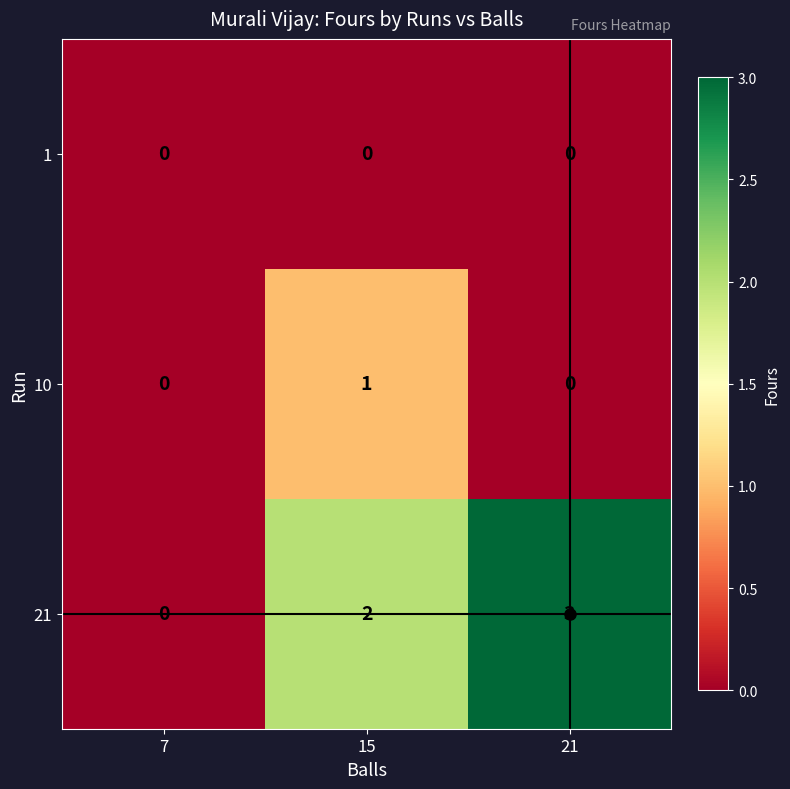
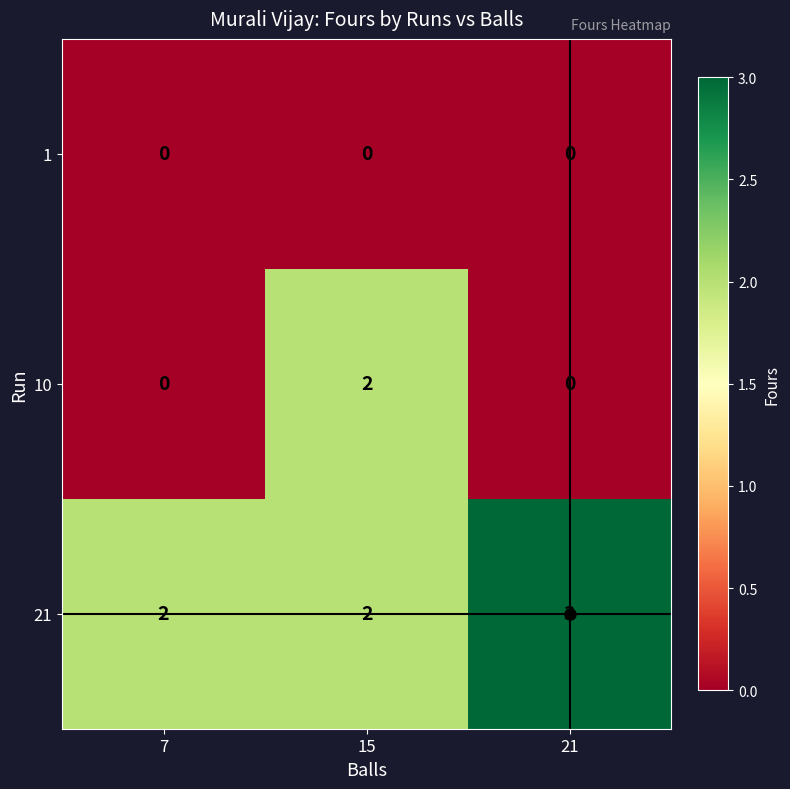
10, 15: 1 -> 2
21, 7: 0 -> 2
